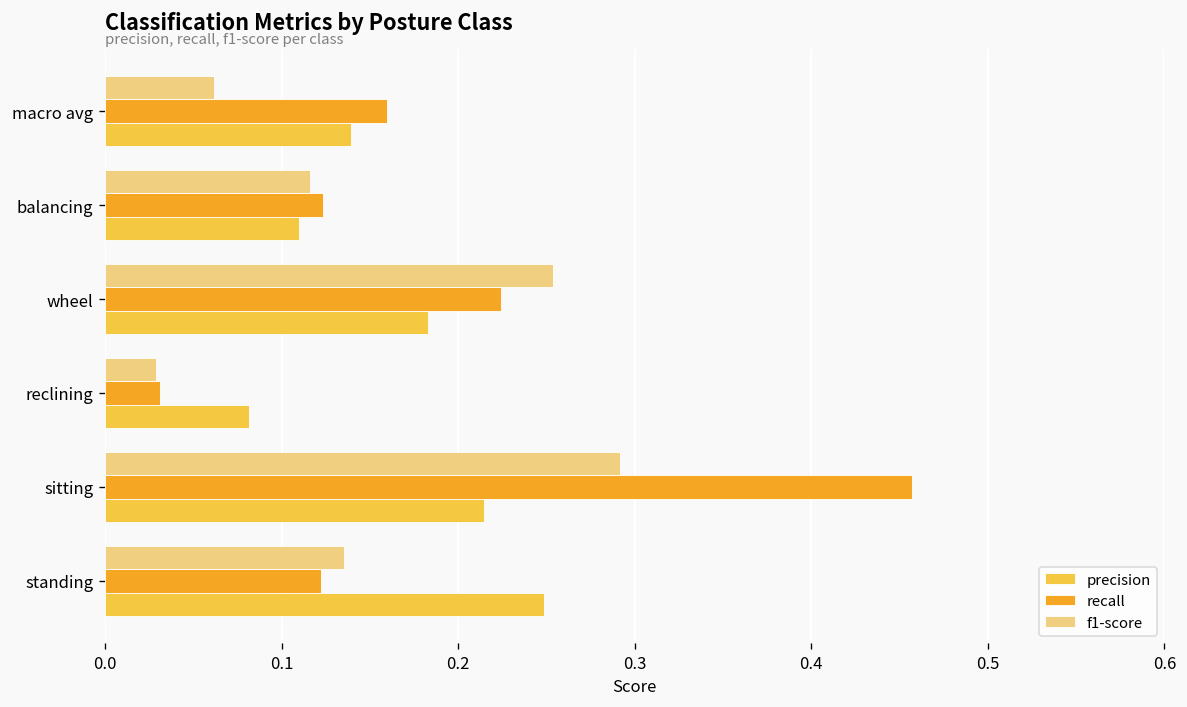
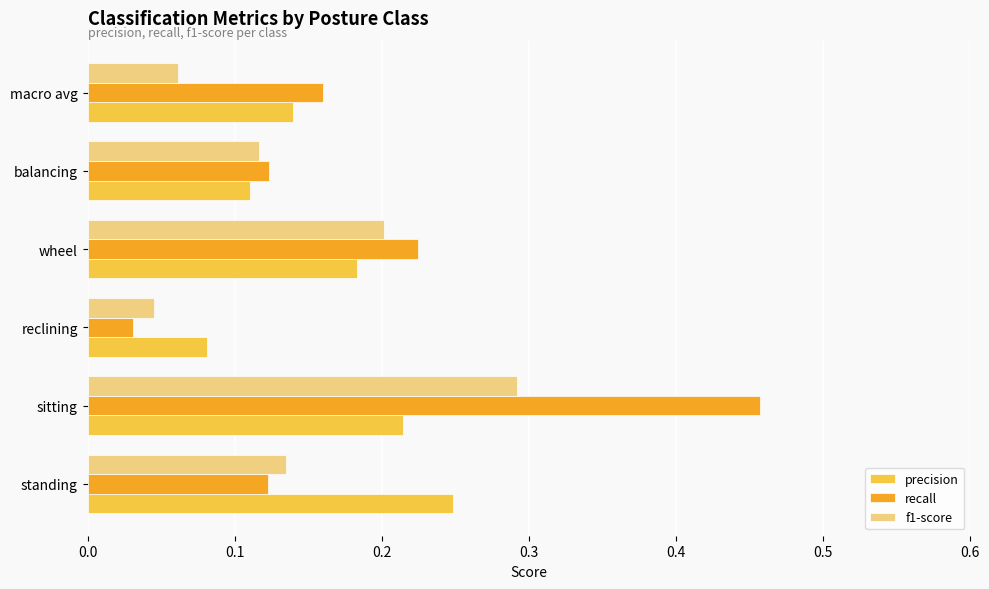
f1-score, wheel: 0.254 -> 0.202
f1-score, reclining: 0.029 -> 0.045
